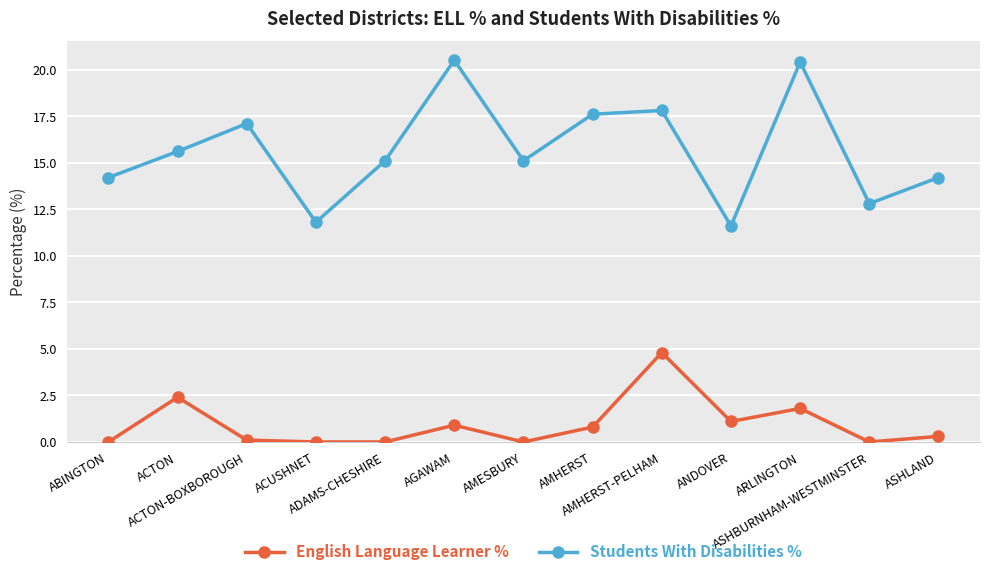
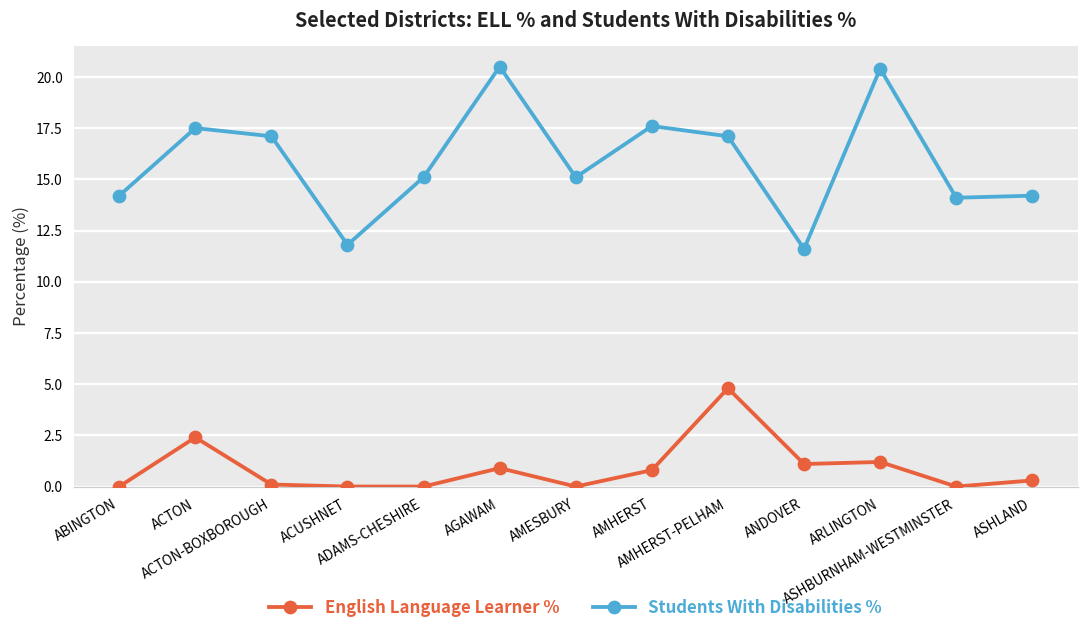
Students With Disabilities %, ACTON: 15.6 -> 17.5
Students With Disabilities %, AMHERST-PELHAM: 17.8 -> 17.1
English Language Learner %, ARLINGTON: 1.8 -> 1.2
Students With Disabilities %, ASHBURNHAM-WESTMINSTER: 12.8 -> 14.1
